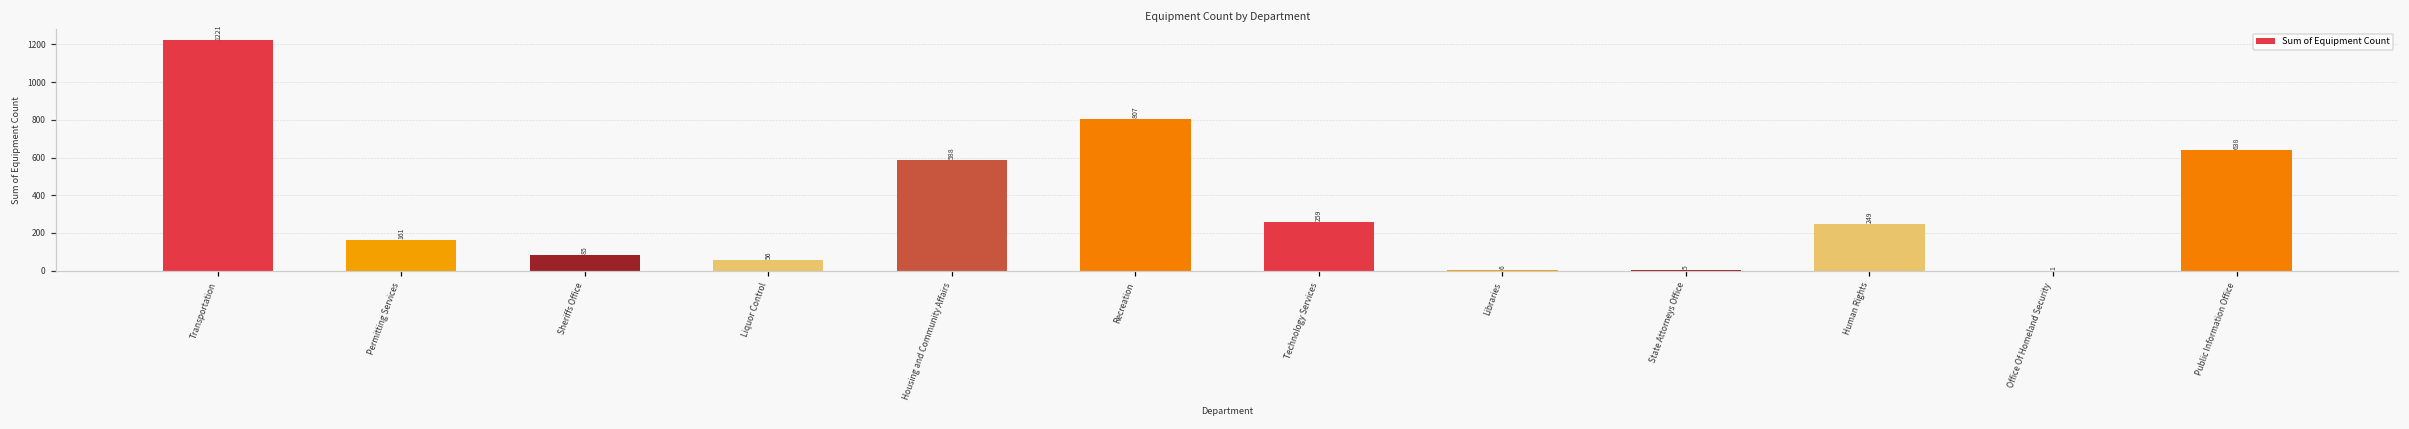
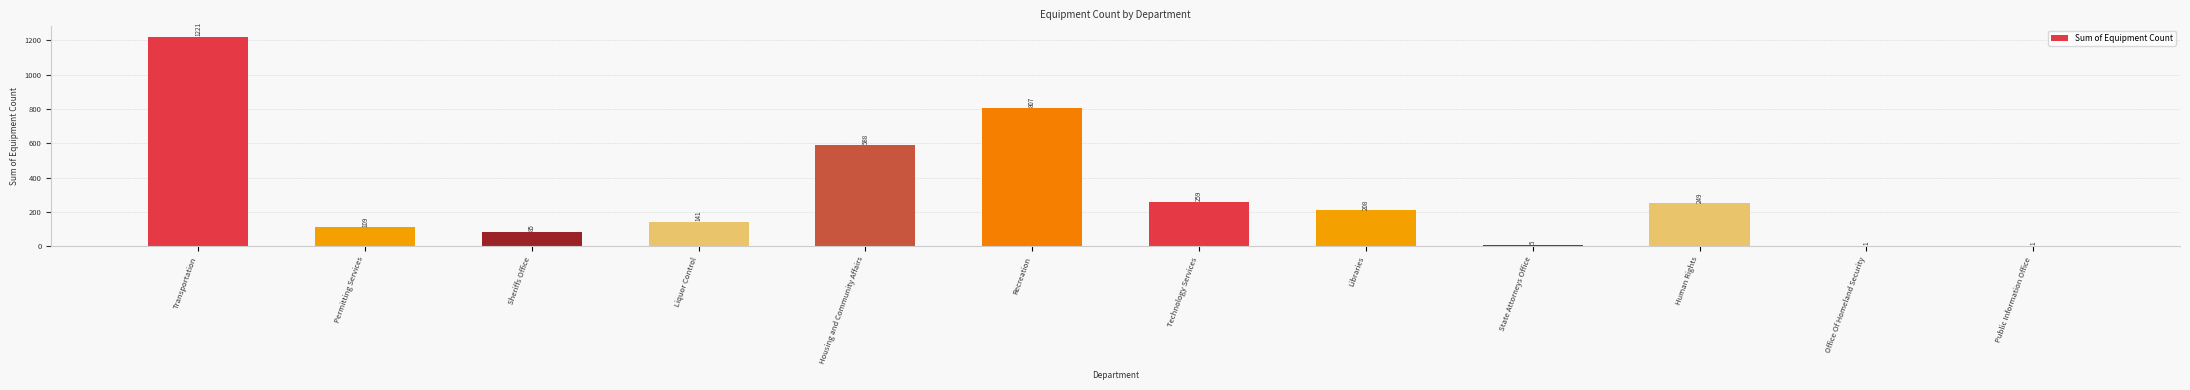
Permitting Services: 161 -> 109
Liquor Control: 56 -> 141
Libraries: 6 -> 208
Public Information Office: 638 -> 1
